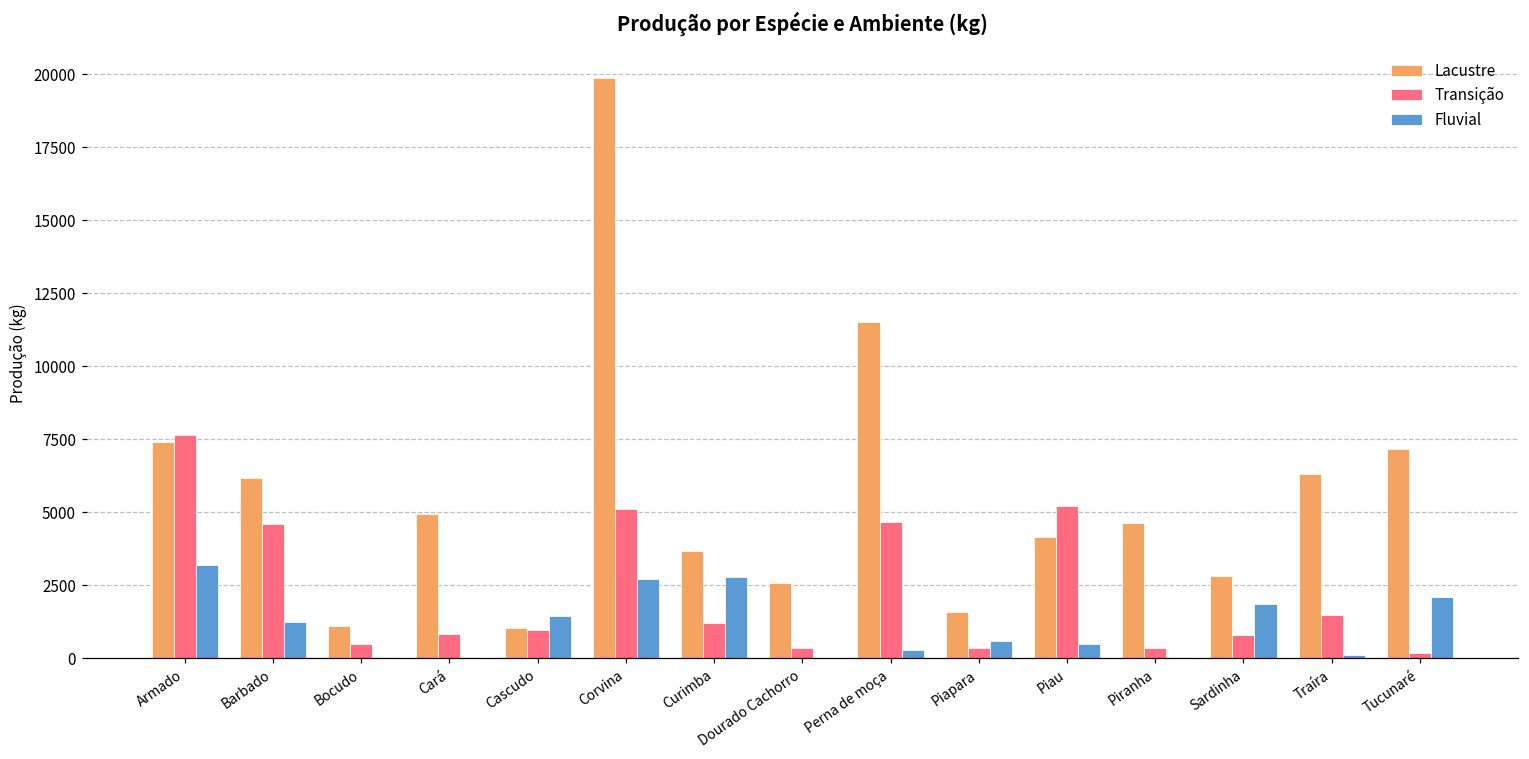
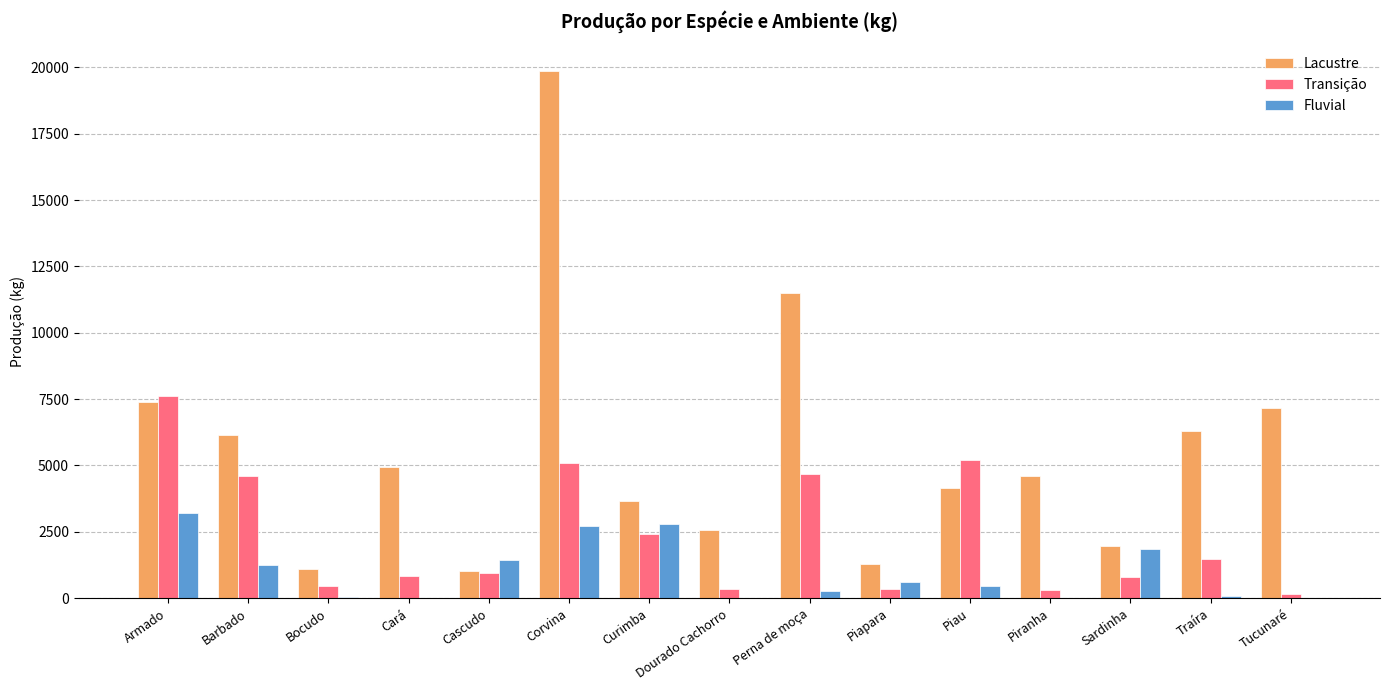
Transição, Curimba: 1200 -> 2400
Lacustre, Piapara: 1600 -> 1300
Lacustre, Sardinha: 2800 -> 2000
Fluvial, Tucunaré: 2100 -> 0
